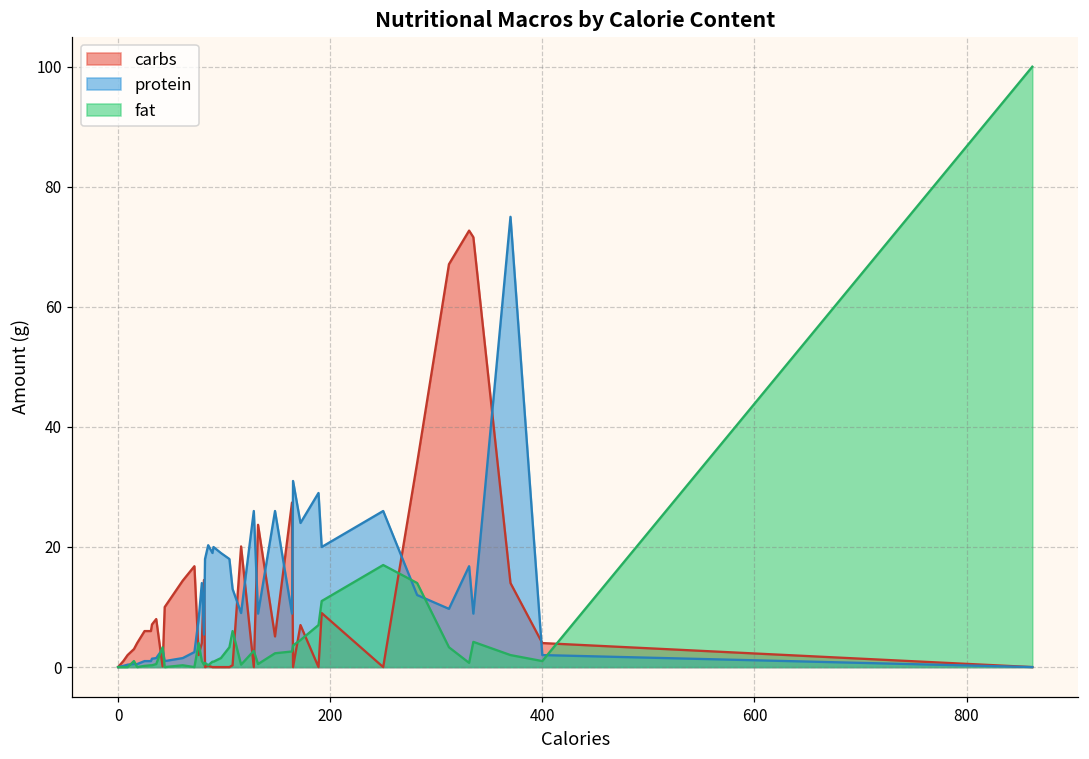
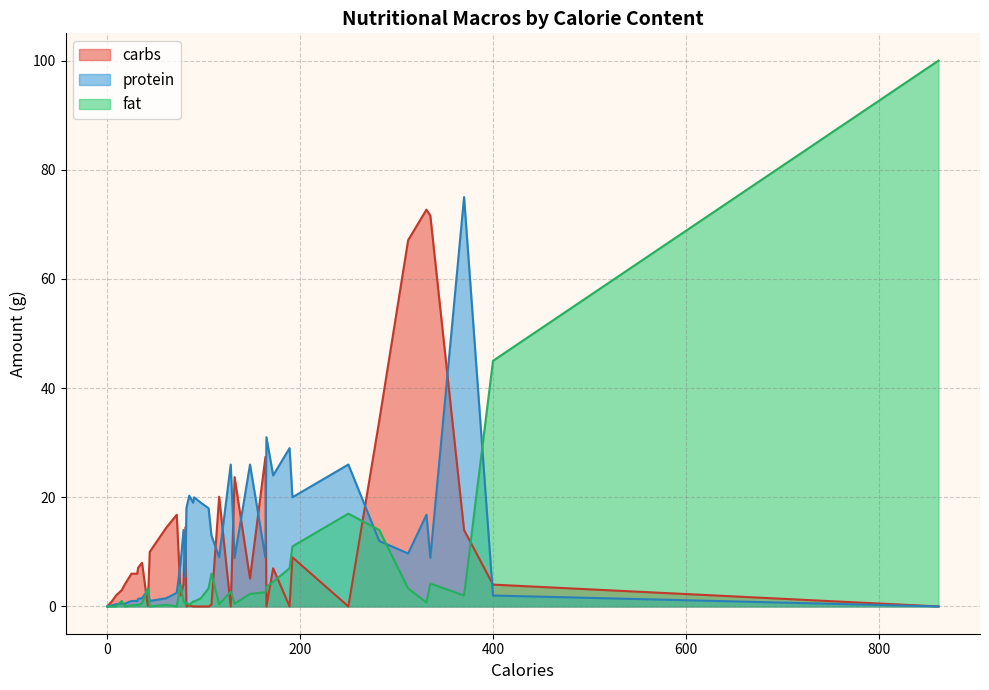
fat, 400: 1 -> 45
